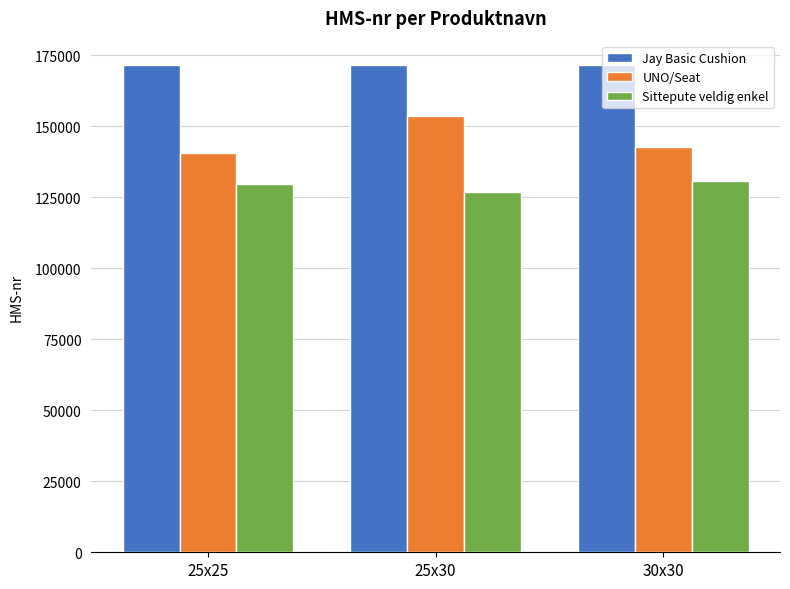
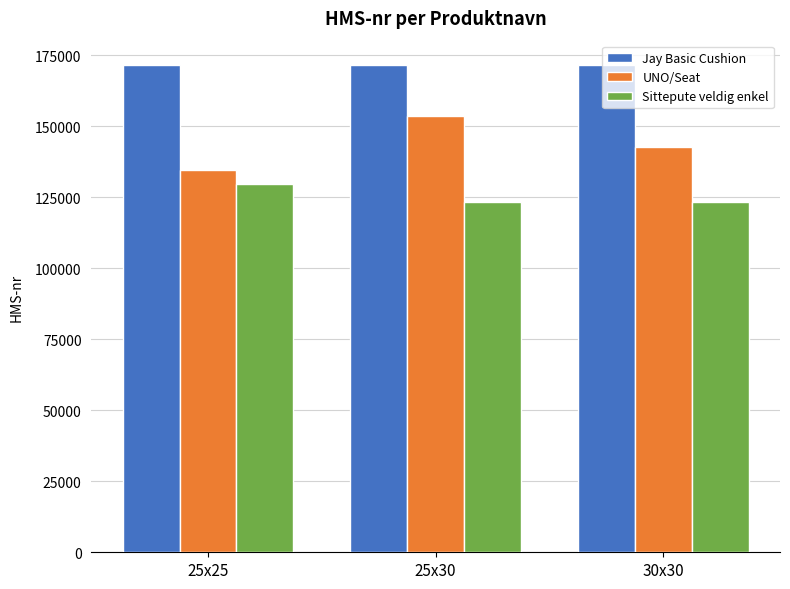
UNO/Seat, 25x25: 141000 -> 134000
Sittepute veldig enkel, 25x30: 127000 -> 123000
Sittepute veldig enkel, 30x30: 131000 -> 123000
